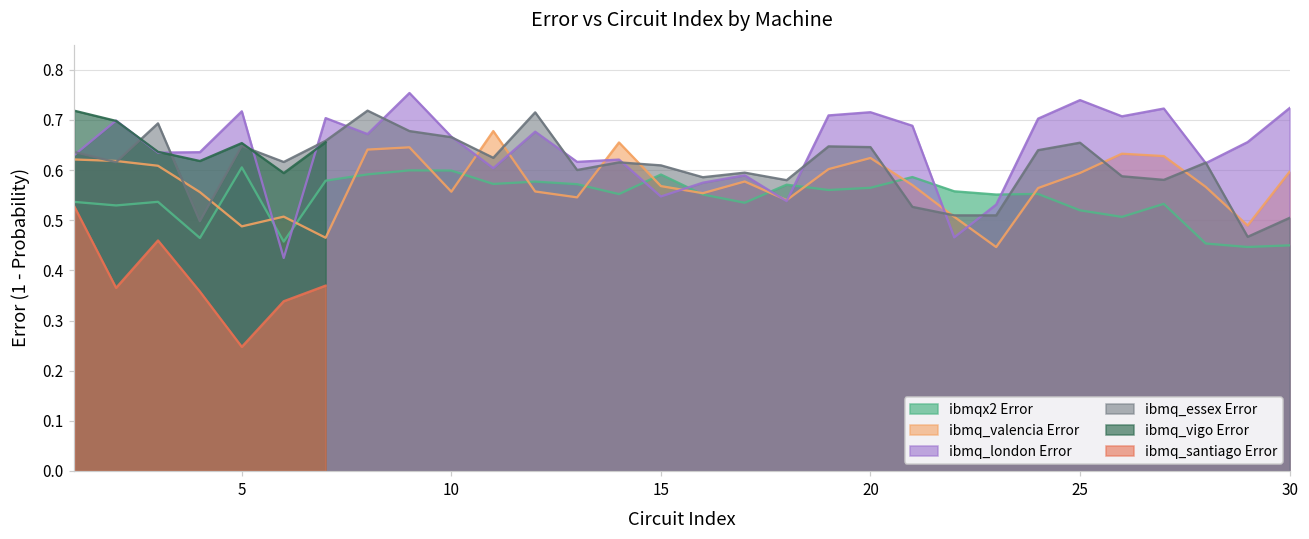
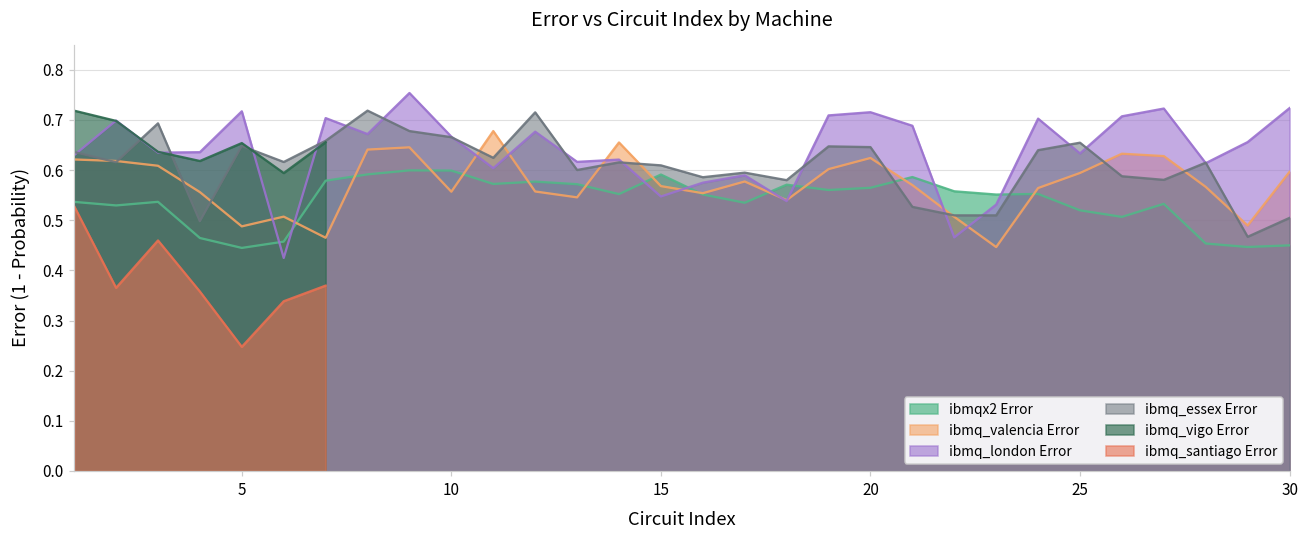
ibmqx2 Error, 5: 0.61 -> 0.44
ibmq_london Error, 25: 0.74 -> 0.63
